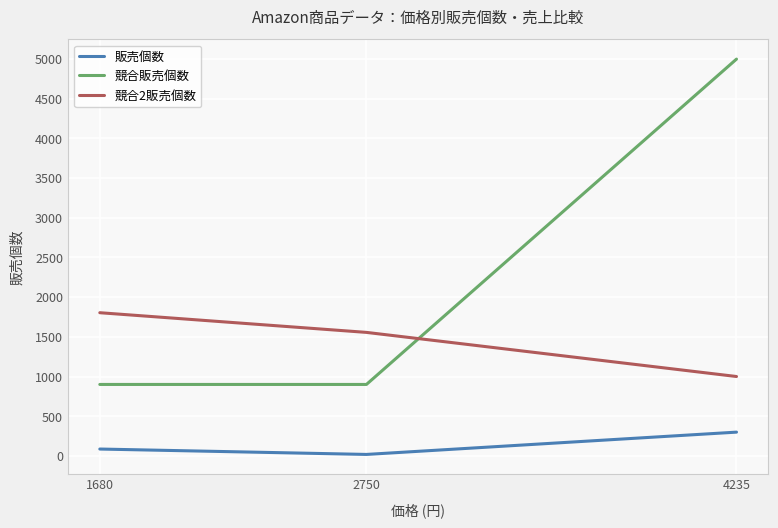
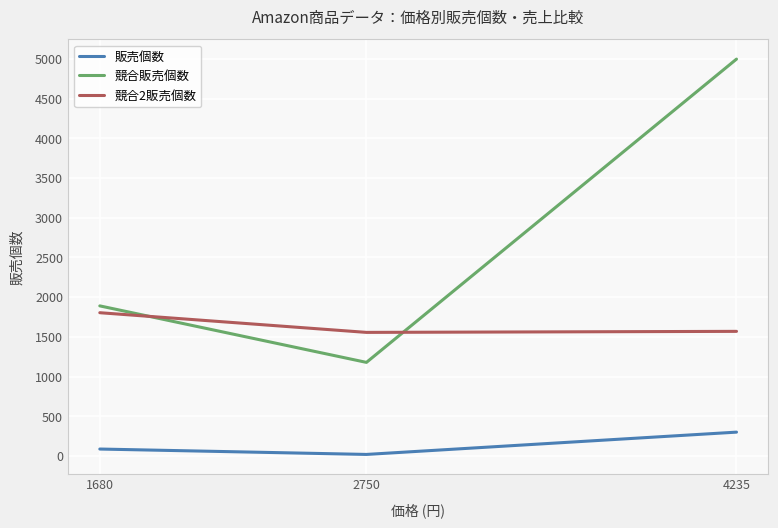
競合販売個数, 1680: 900 -> 1900
競合販売個数, 2750: 900 -> 1200
競合2販売個数, 4235: 1000 -> 1600
